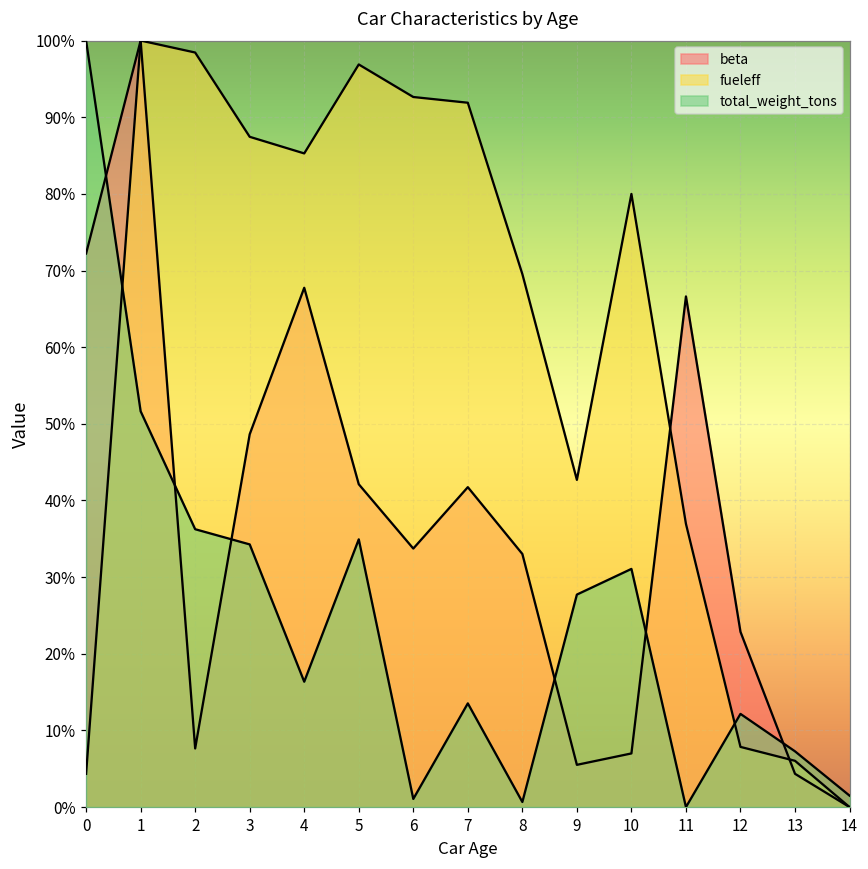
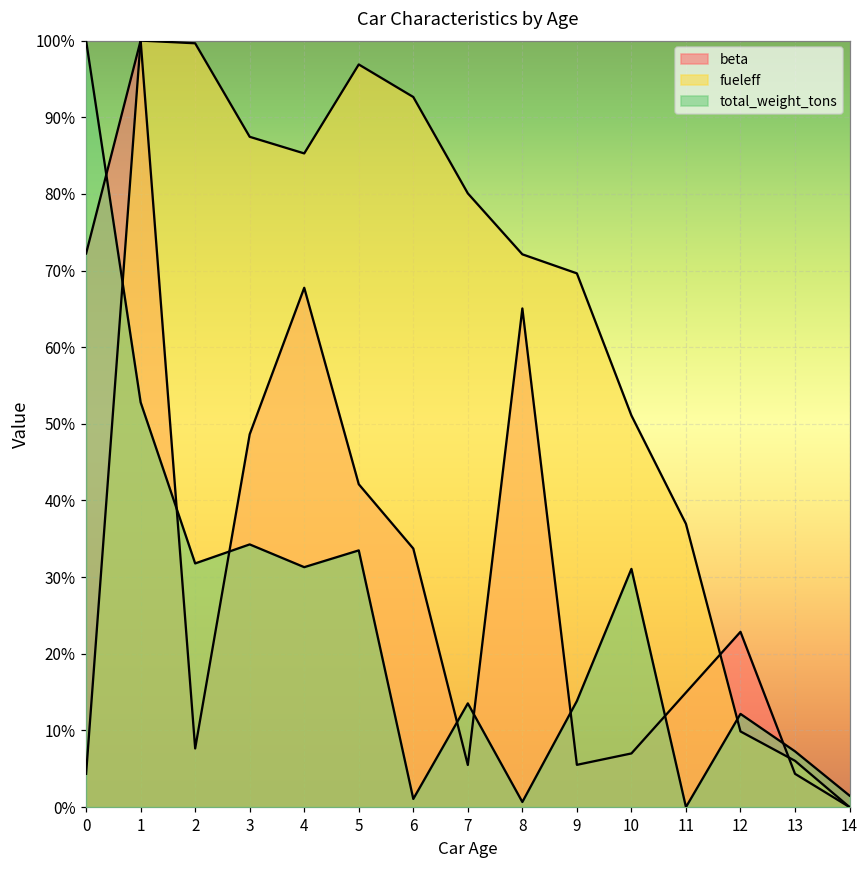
total_weight_tons, 1: 52% -> 53%
fueleff, 2: 98% -> 100%
total_weight_tons, 2: 36% -> 32%
total_weight_tons, 4: 16% -> 31%
total_weight_tons, 5: 35% -> 33%
beta, 7: 42% -> 5%
fueleff, 7: 92% -> 80%
beta, 8: 33% -> 65%
fueleff, 8: 70% -> 72%
fueleff, 9: 43% -> 70%
total_weight_tons, 9: 28% -> 14%
fueleff, 10: 80% -> 51%
beta, 11: 67% -> 15%
fueleff, 12: 8% -> 10%
